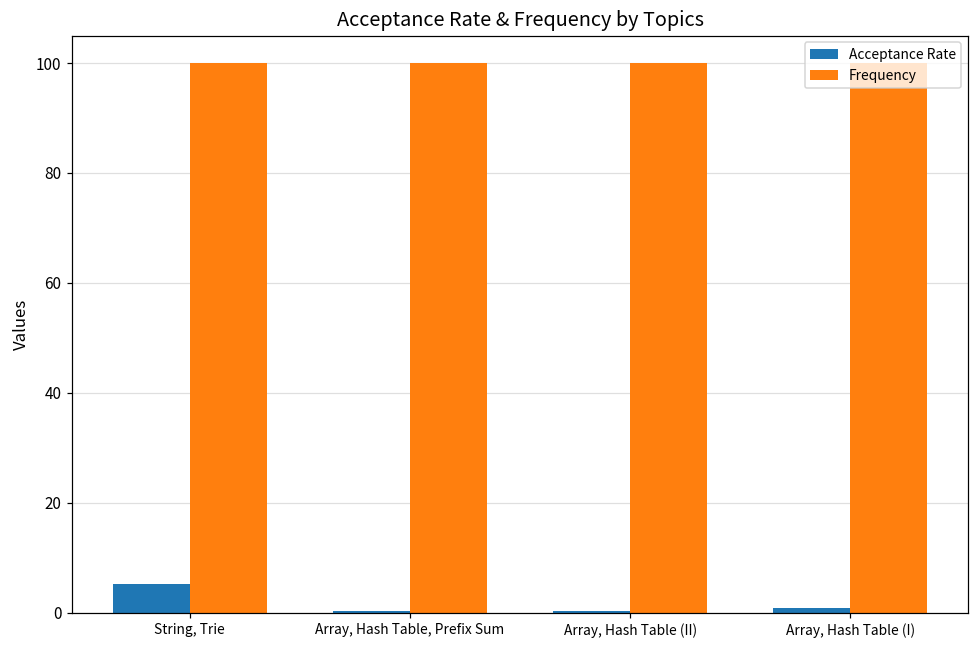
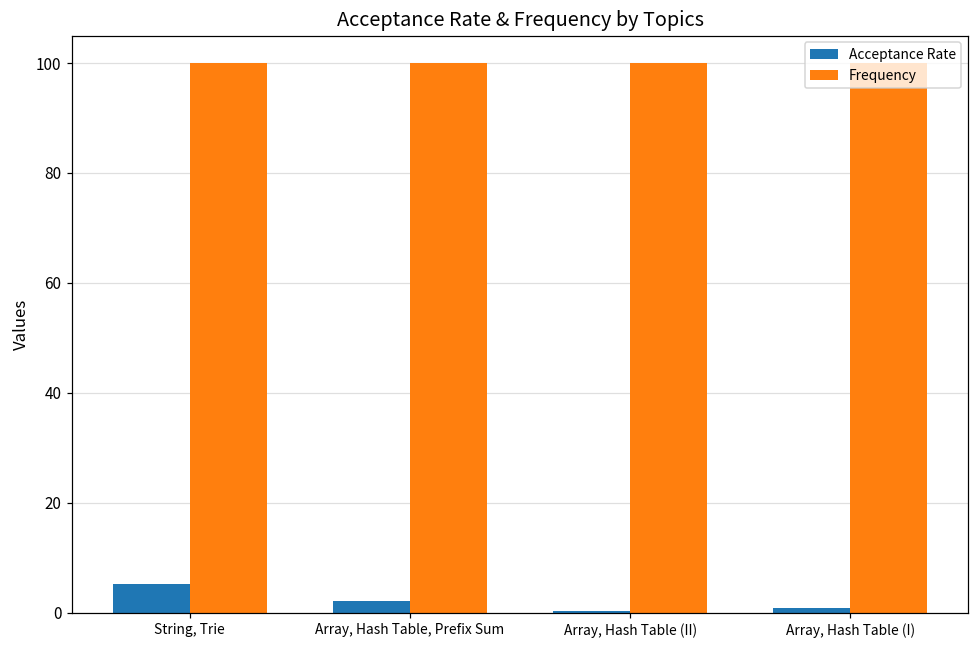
Acceptance Rate, Array, Hash Table, Prefix Sum: 0 -> 2
